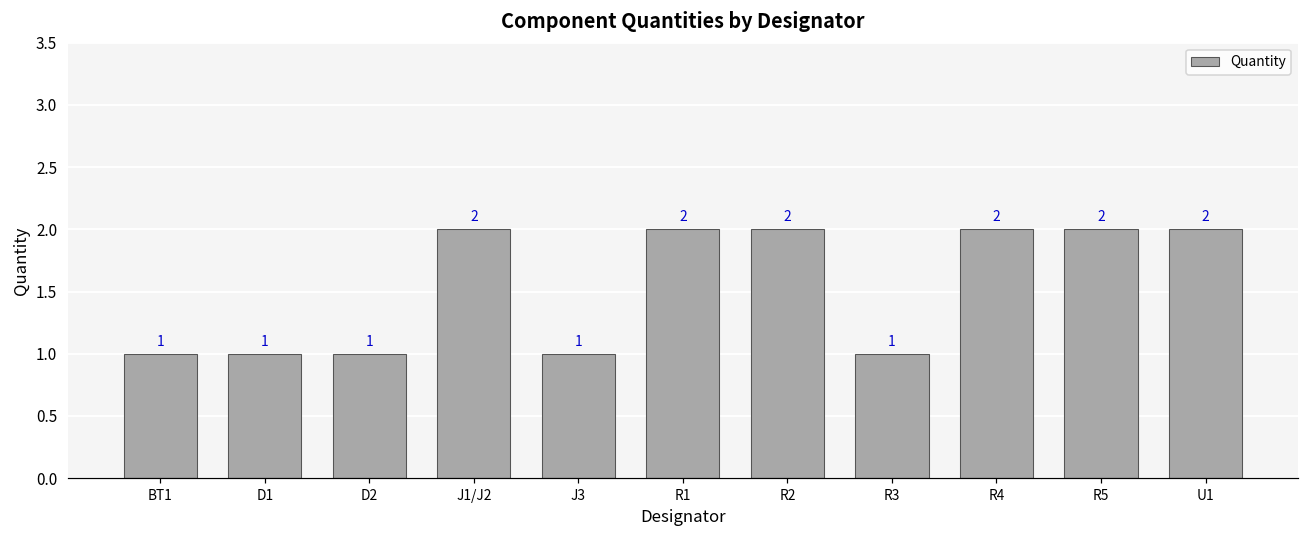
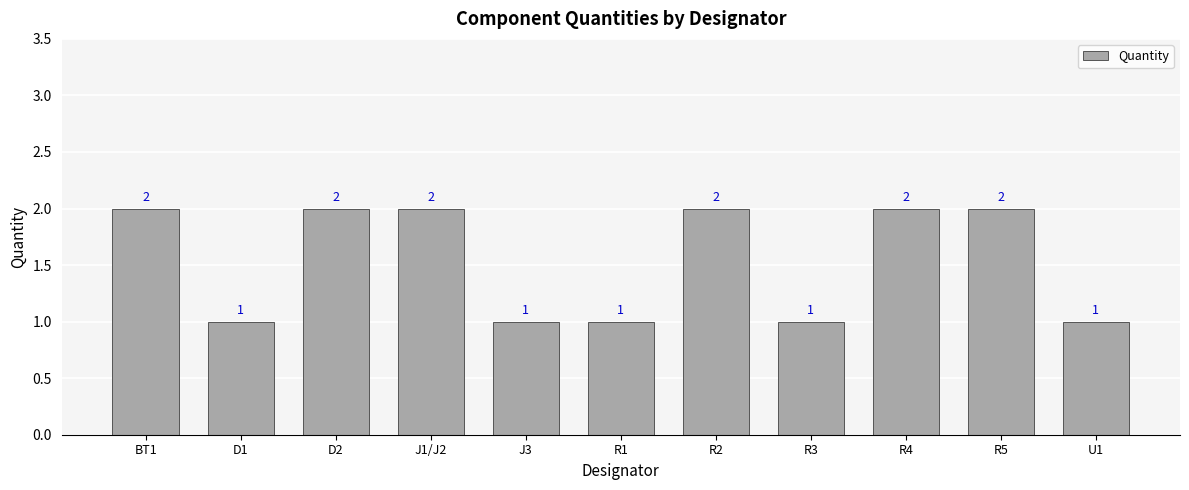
BT1: 1 -> 2
D2: 1 -> 2
R1: 2 -> 1
U1: 2 -> 1
